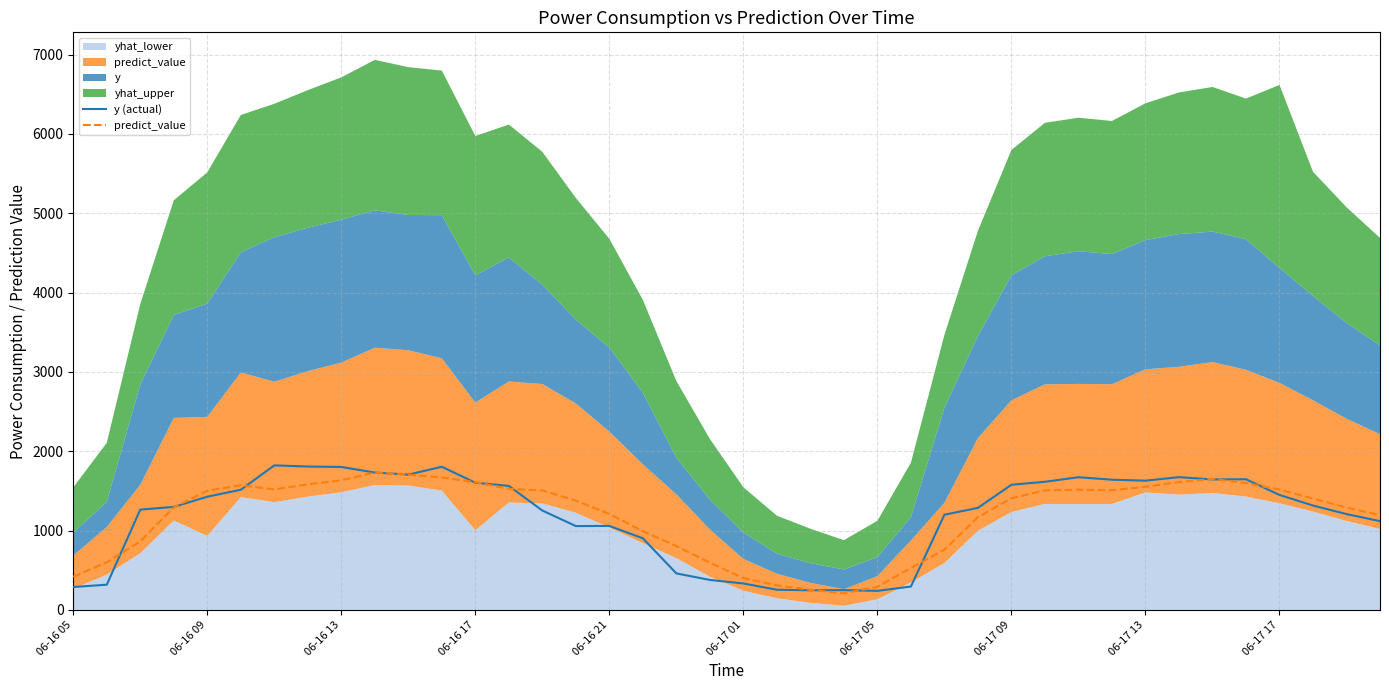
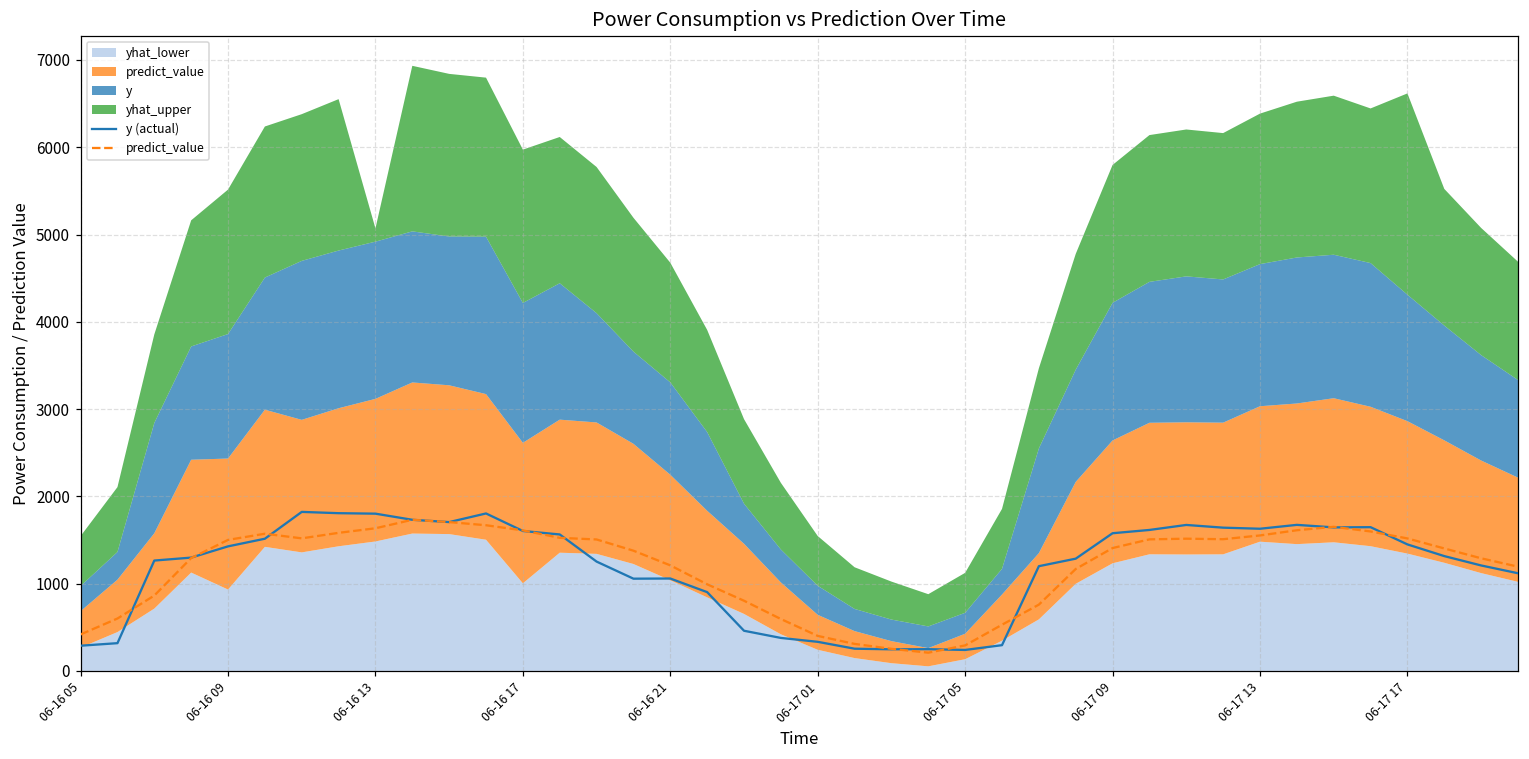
yhat_upper, 06-16 13: 1800 -> 200
